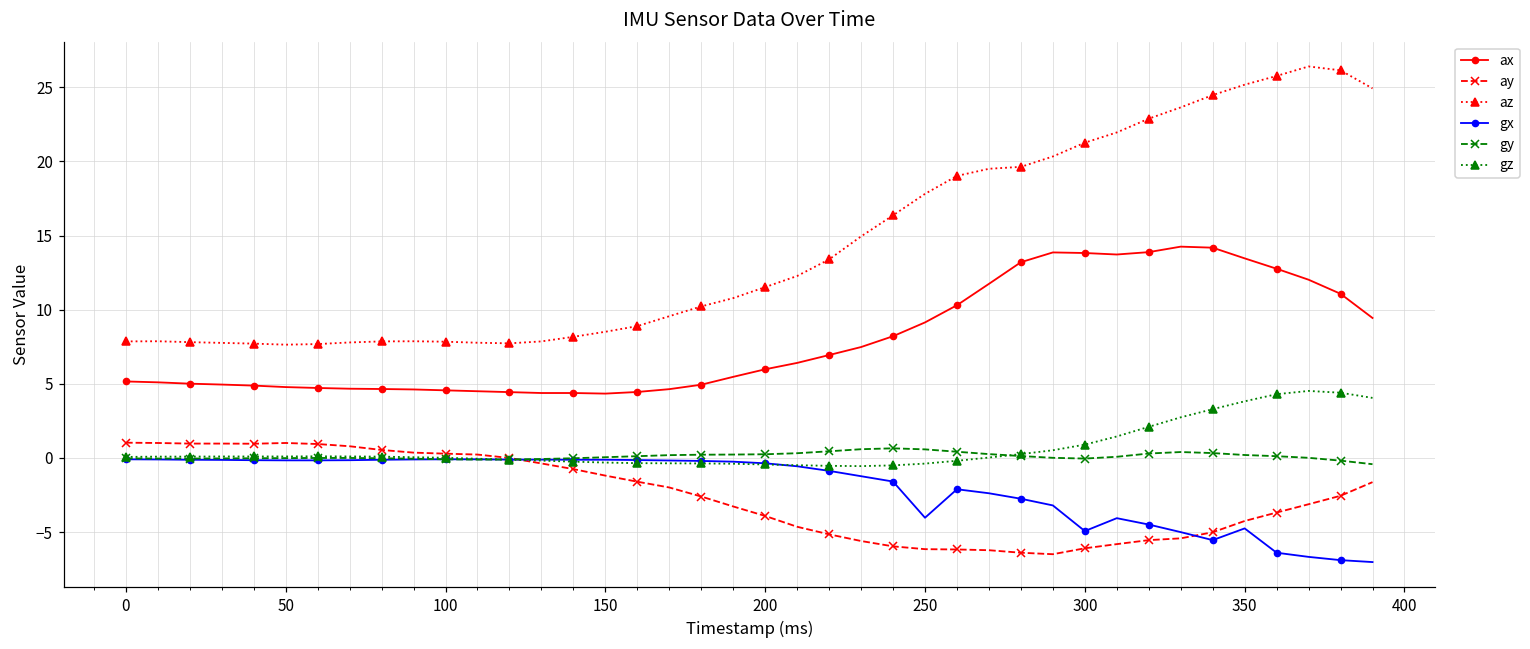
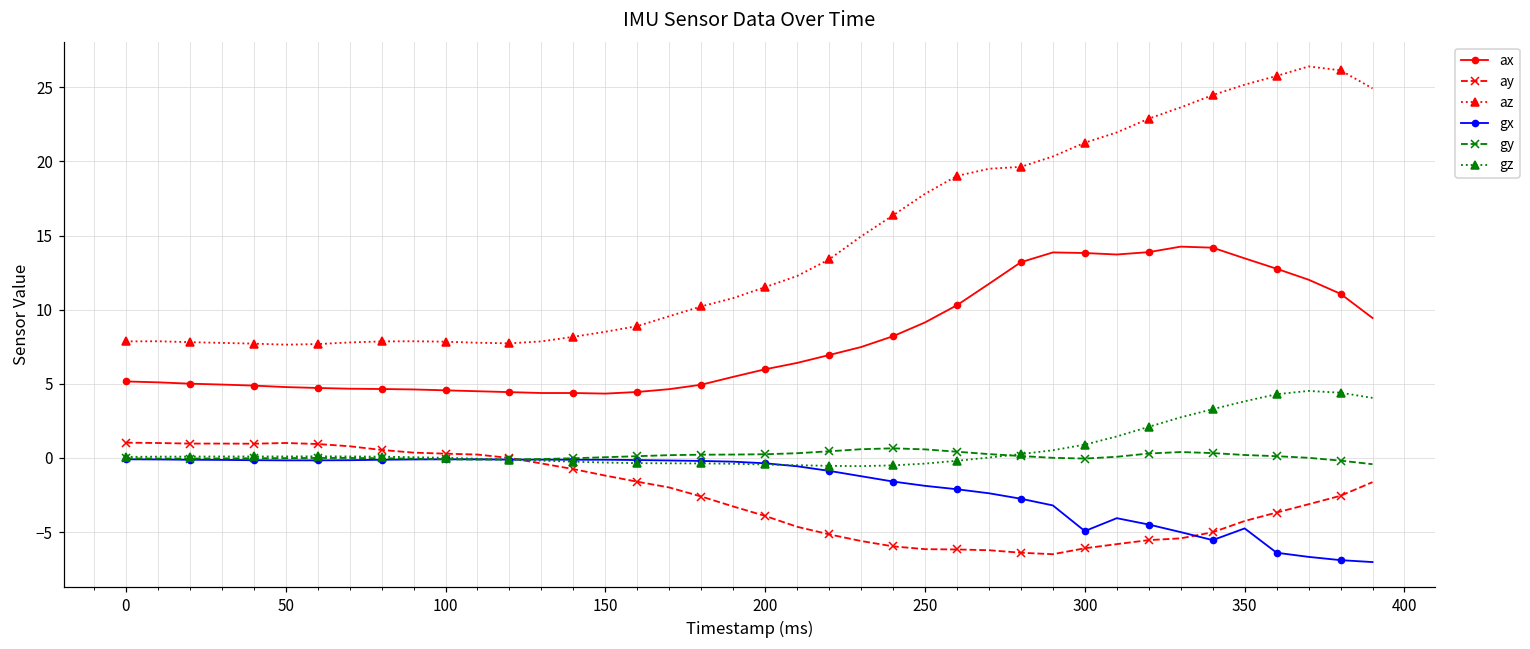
gx, 250: -4.0 -> -1.9
